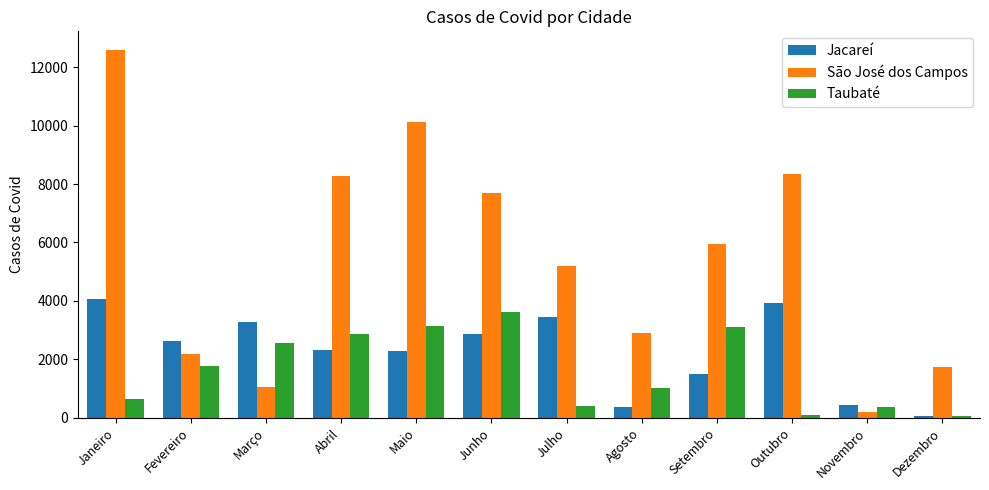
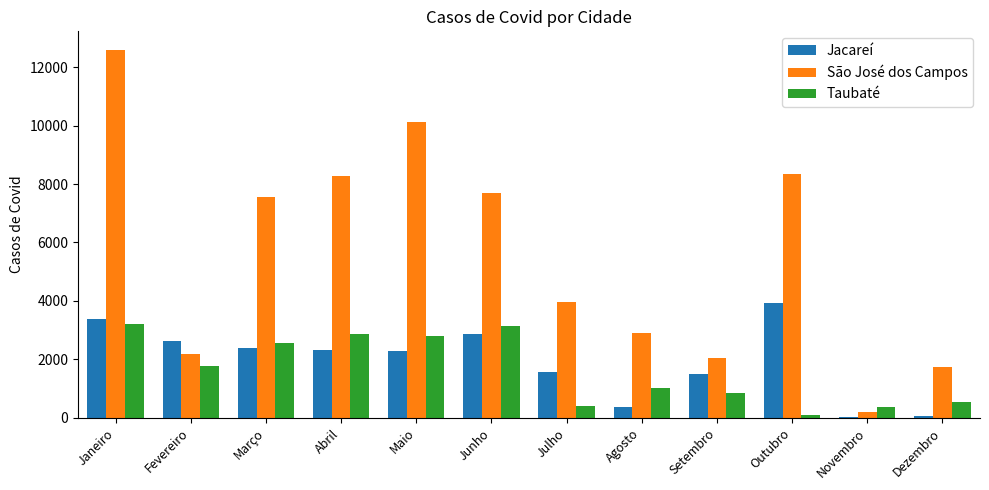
Jacareí, Janeiro: 4100 -> 3400
Taubaté, Janeiro: 600 -> 3200
Jacareí, Março: 3300 -> 2400
São José dos Campos, Março: 1100 -> 7600
Taubaté, Maio: 3100 -> 2800
Taubaté, Junho: 3600 -> 3200
Jacareí, Julho: 3400 -> 1600
São José dos Campos, Julho: 5200 -> 4000
São José dos Campos, Setembro: 5900 -> 2000
Taubaté, Setembro: 3100 -> 800
Jacareí, Novembro: 400 -> 0
Taubaté, Dezembro: 0 -> 500
